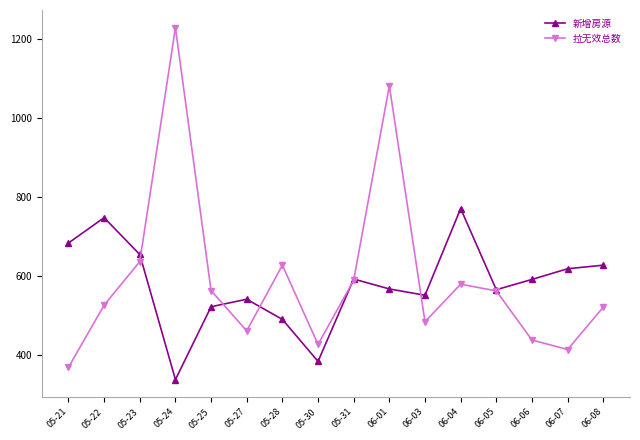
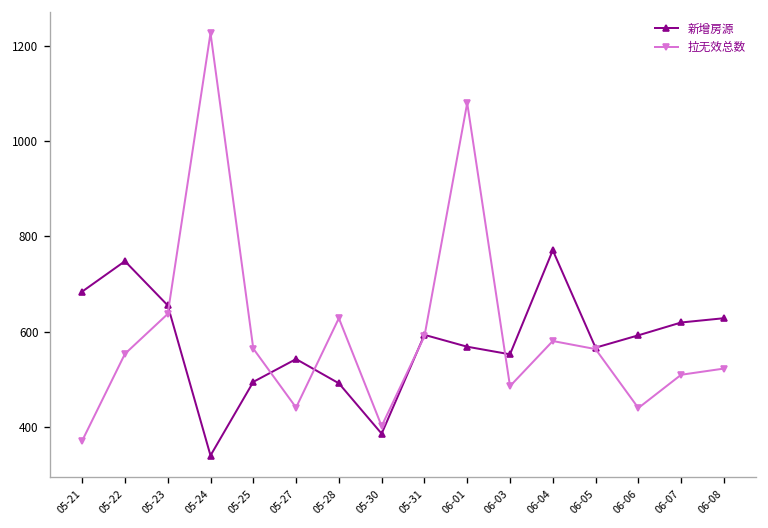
拉无效总数, 05-22: 530 -> 550
新增房源, 05-25: 520 -> 490
拉无效总数, 05-27: 460 -> 440
拉无效总数, 05-30: 430 -> 400
拉无效总数, 06-07: 420 -> 510
